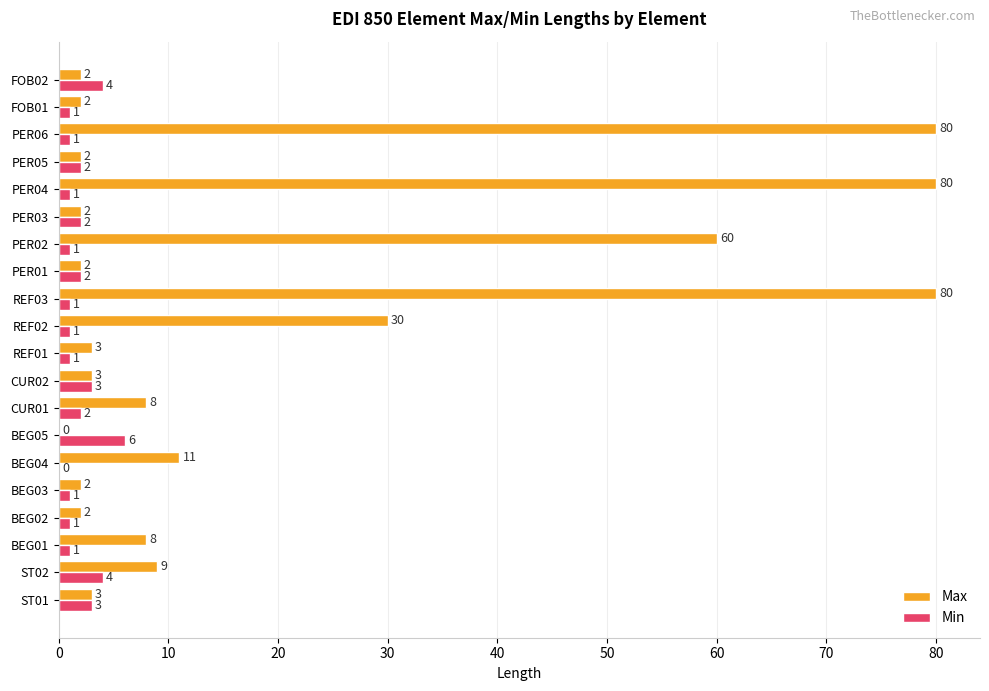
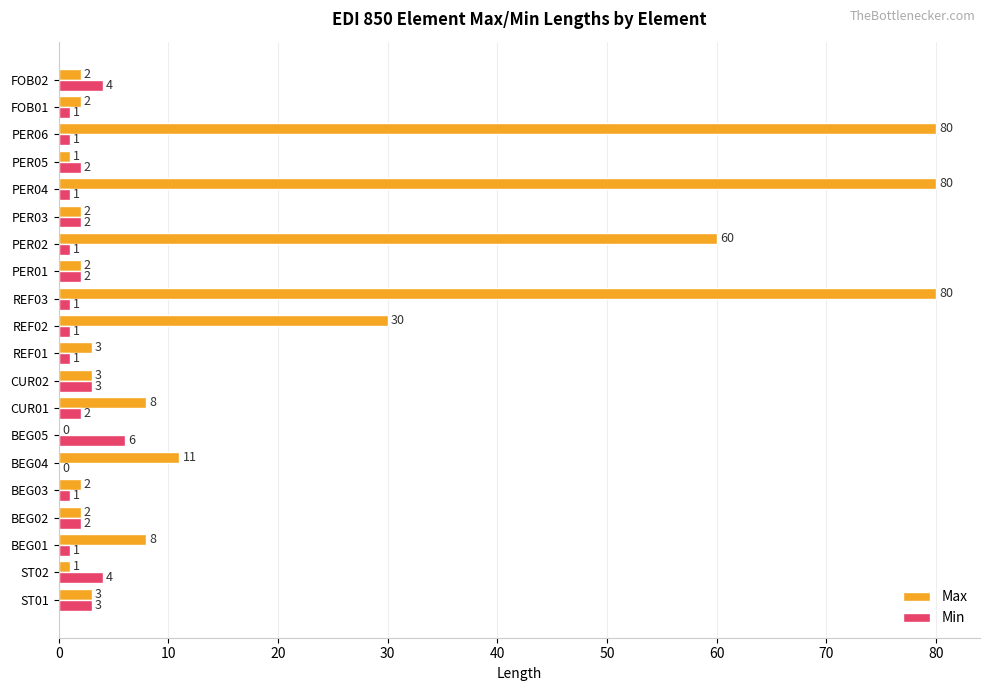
Max, PER05: 2 -> 1
Min, BEG02: 1 -> 2
Max, ST02: 9 -> 1
